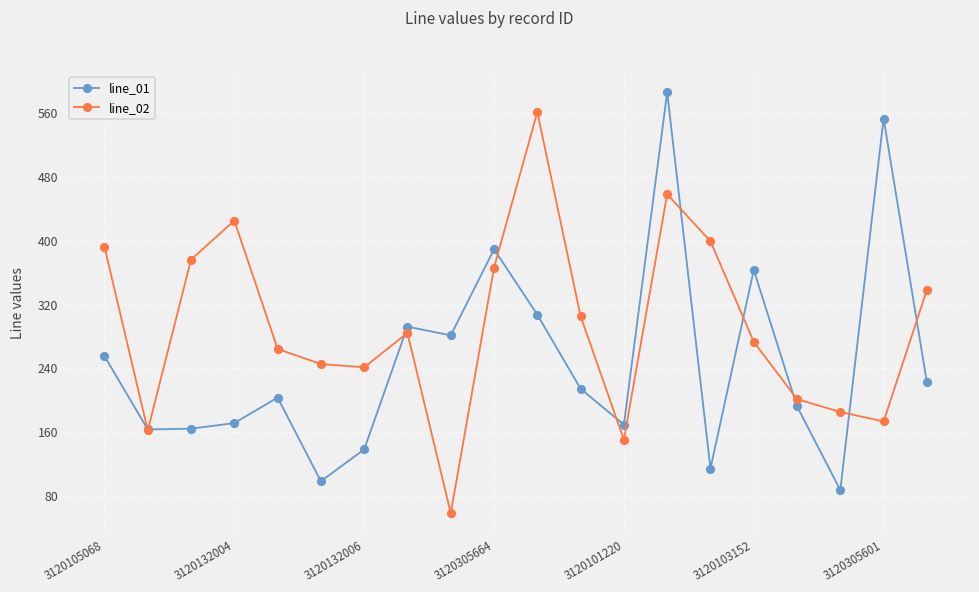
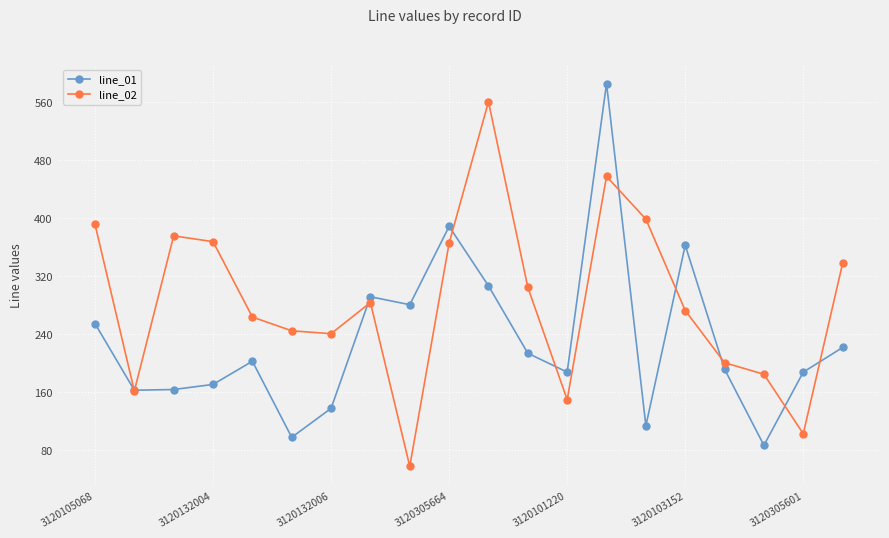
line_02, 3120132004: 430 -> 370
line_01, 3120101220: 170 -> 190
line_01, 3120305601: 550 -> 190
line_02, 3120305601: 170 -> 100
